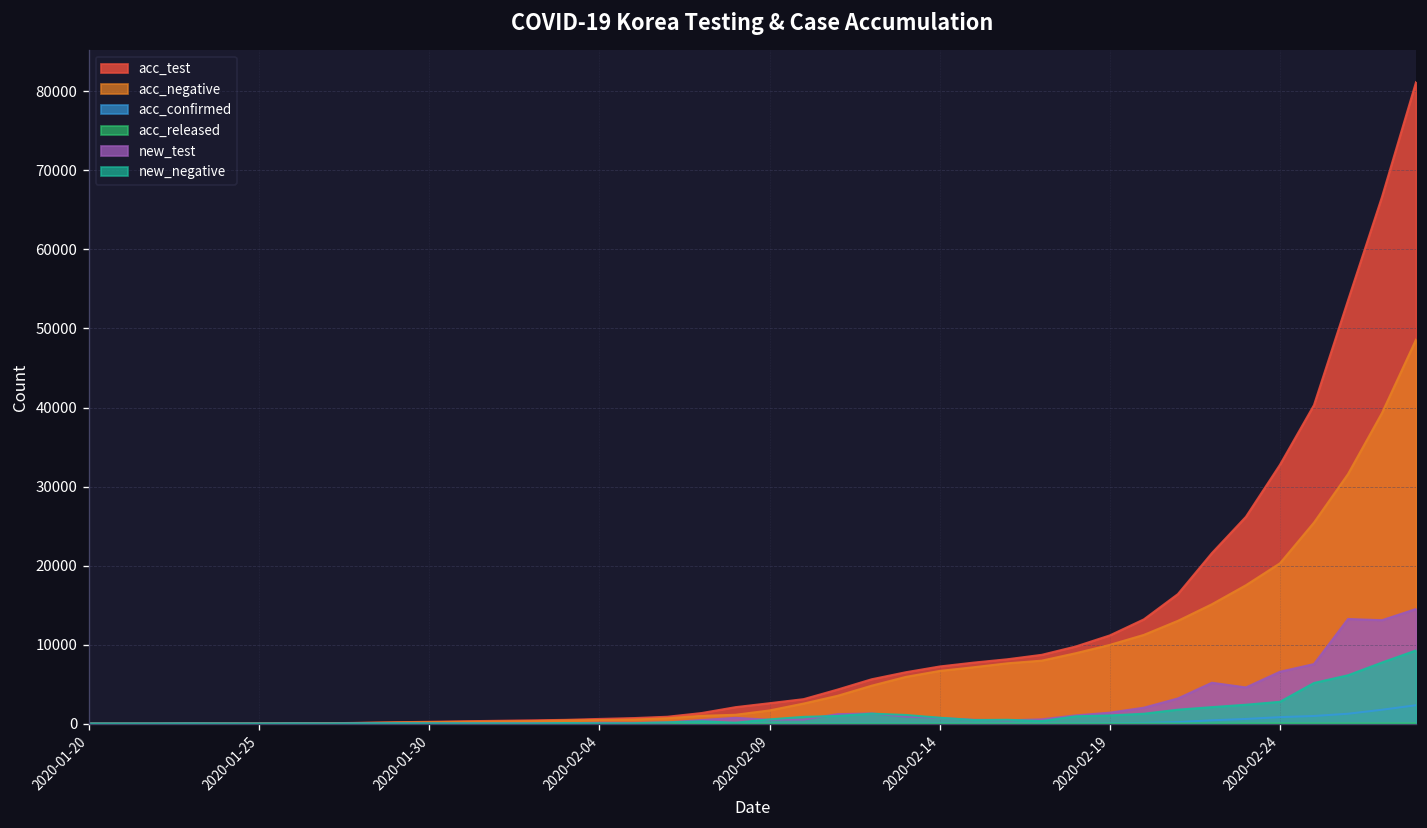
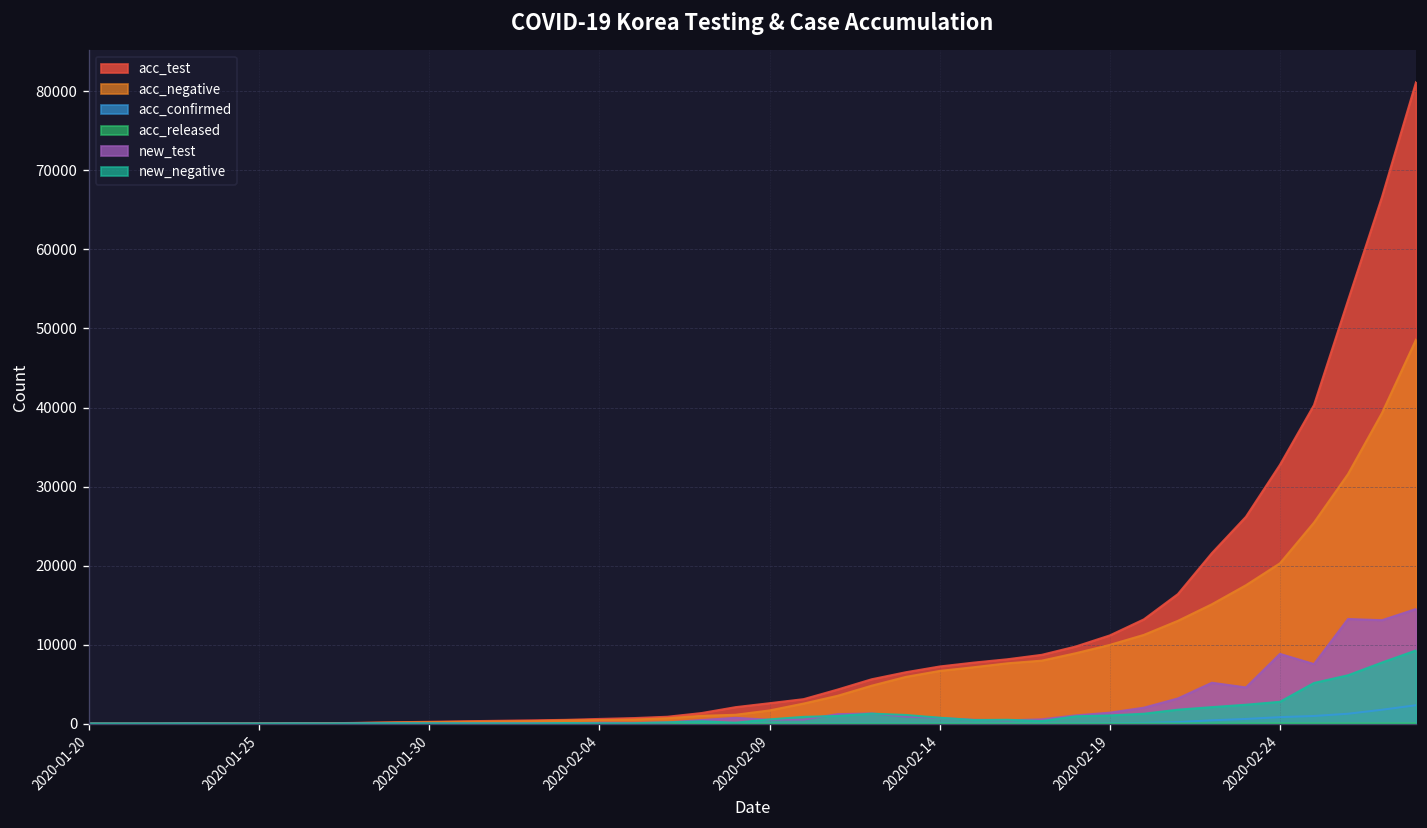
new_test, 2020-02-24: 7000 -> 9000
